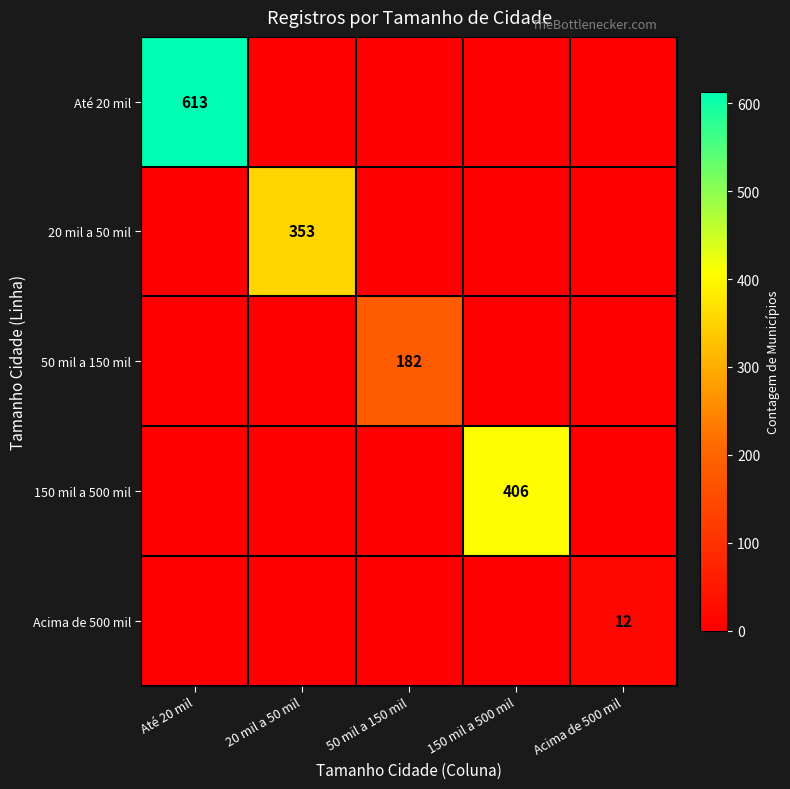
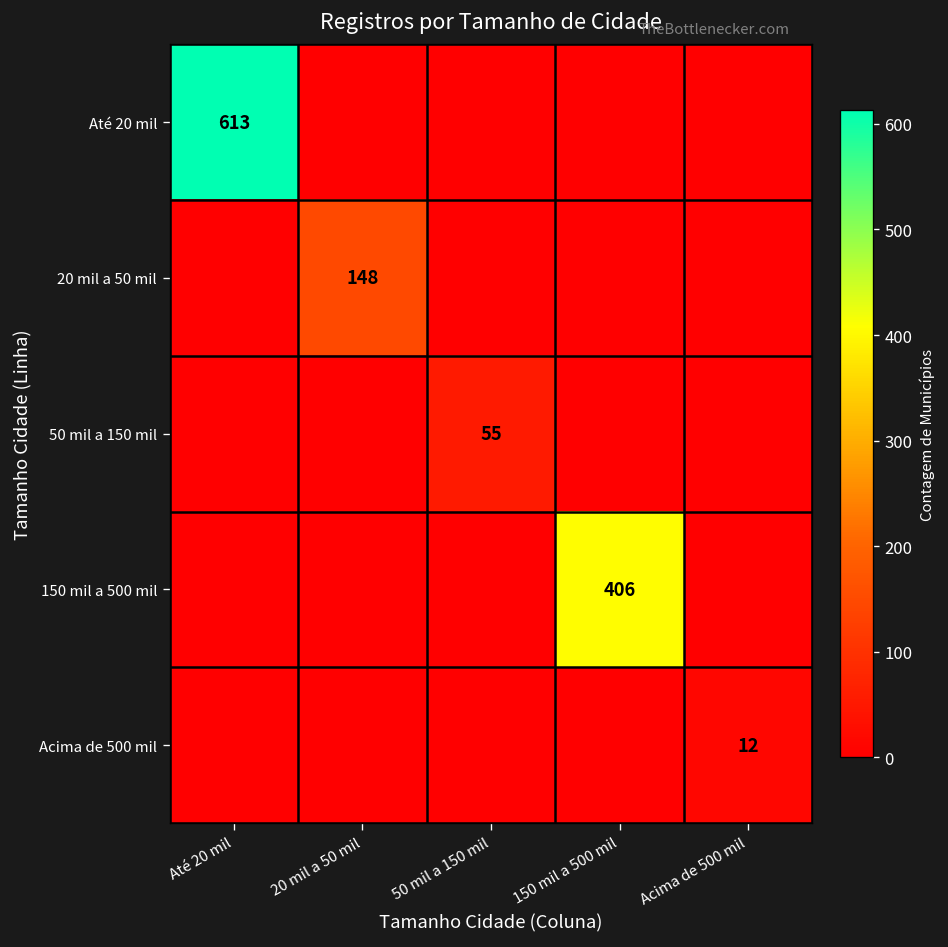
20 mil a 50 mil, 20 mil a 50 mil: 353 -> 148
50 mil a 150 mil, 50 mil a 150 mil: 182 -> 55
